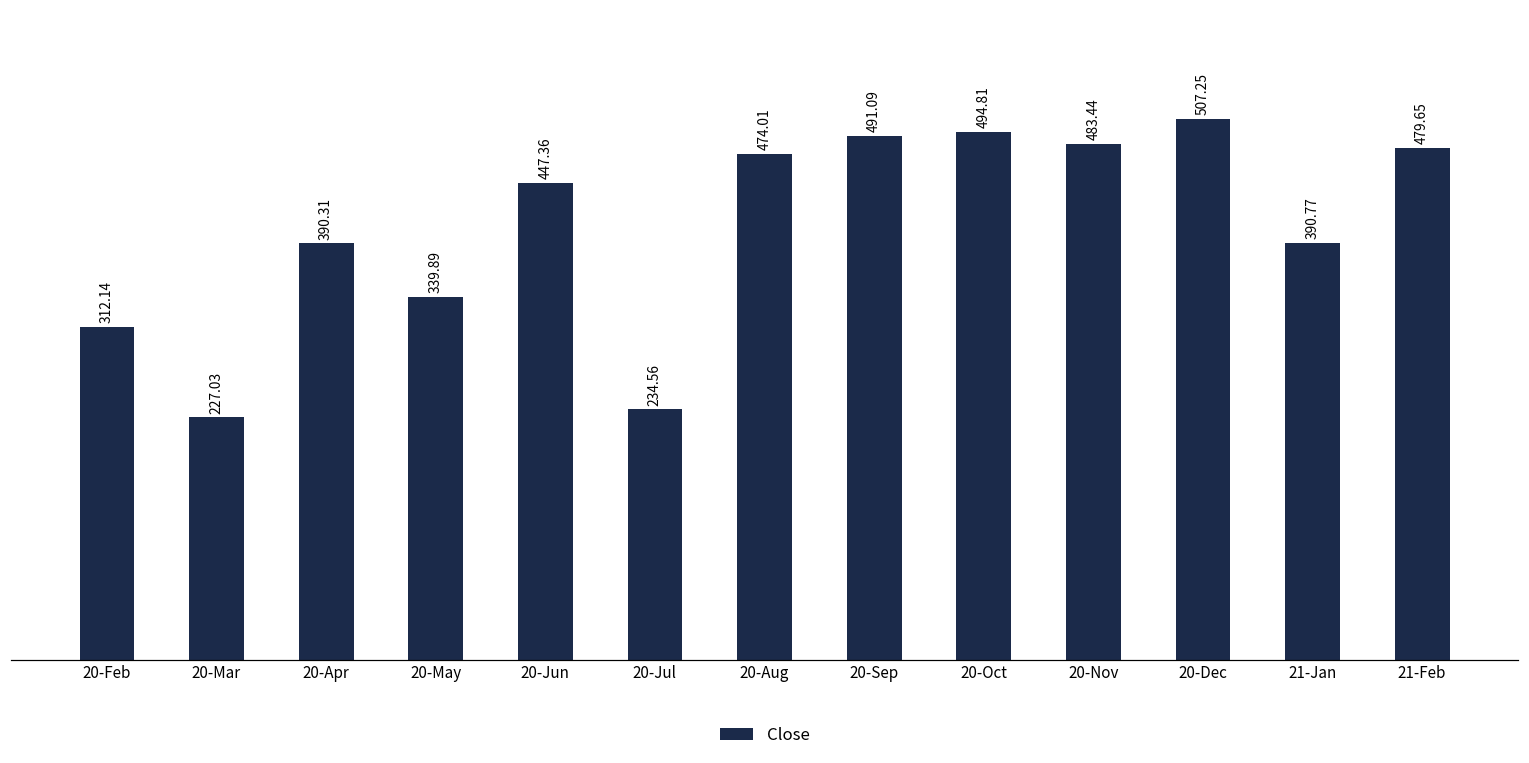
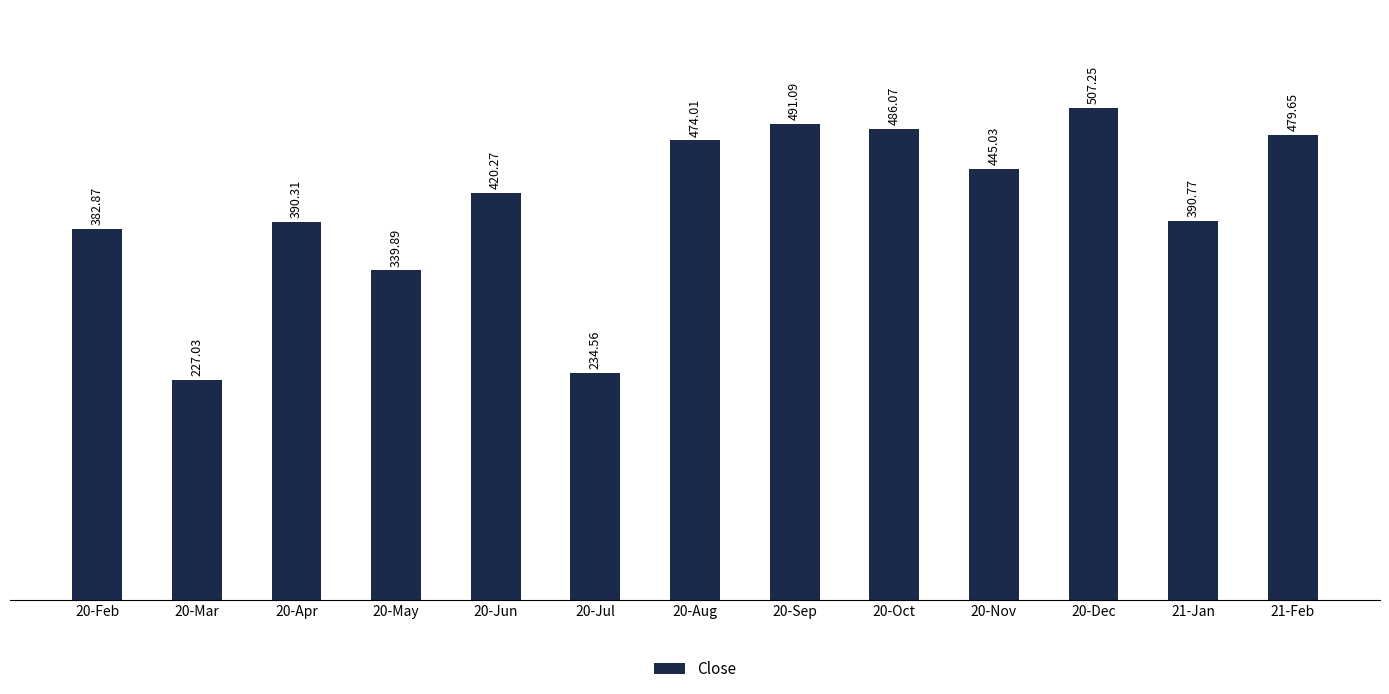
20-Feb: 312.14 -> 382.87
20-Jun: 447.36 -> 420.27
20-Oct: 494.81 -> 486.07
20-Nov: 483.44 -> 445.03
